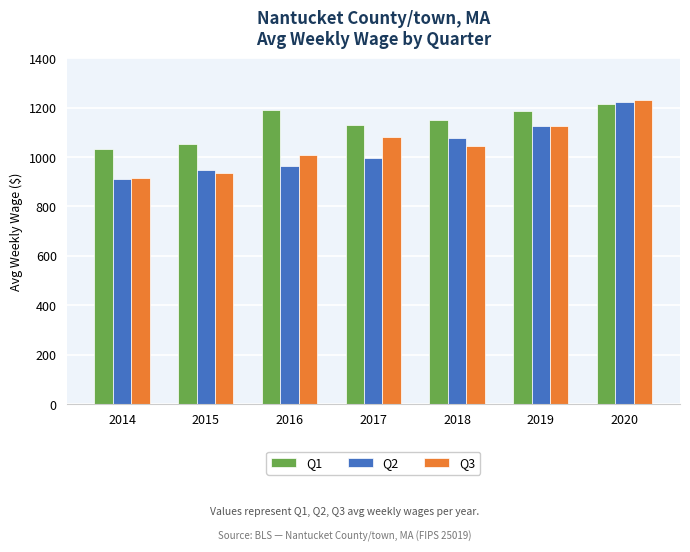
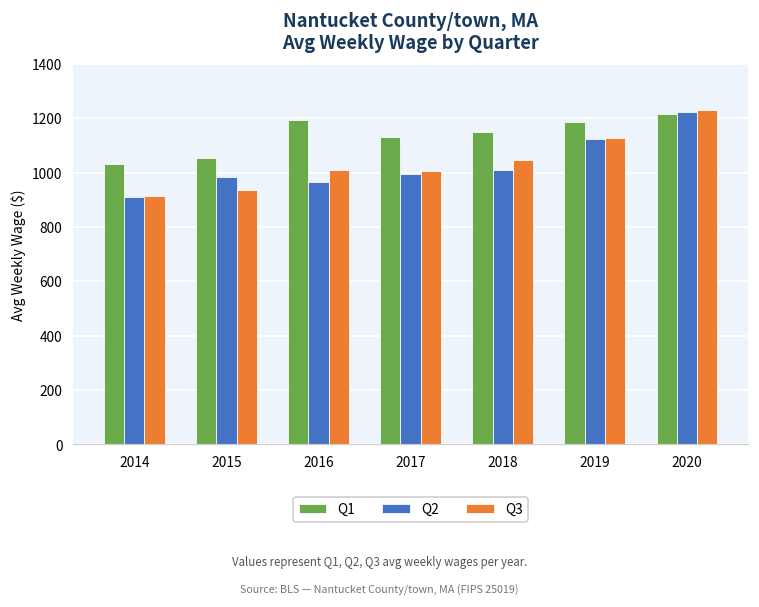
Q2, 2015: 950 -> 980
Q3, 2017: 1080 -> 1010
Q2, 2018: 1080 -> 1010
